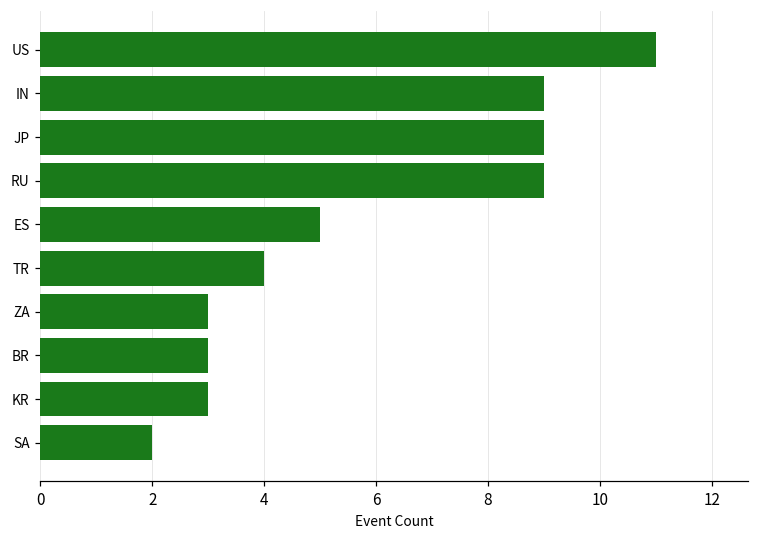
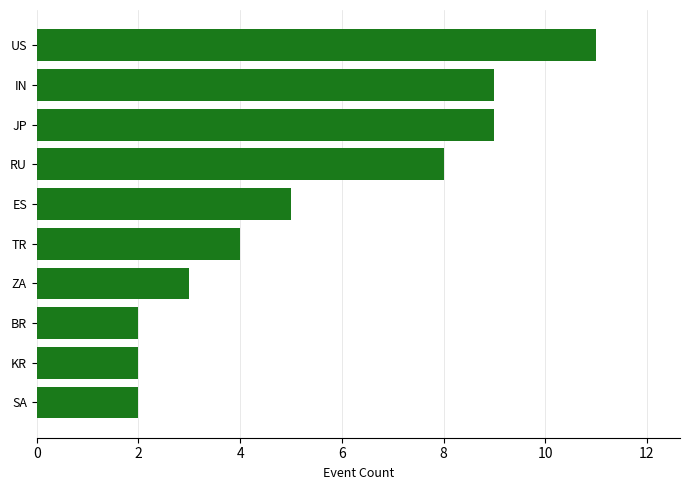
RU: 9 -> 8
BR: 3 -> 2
KR: 3 -> 2
